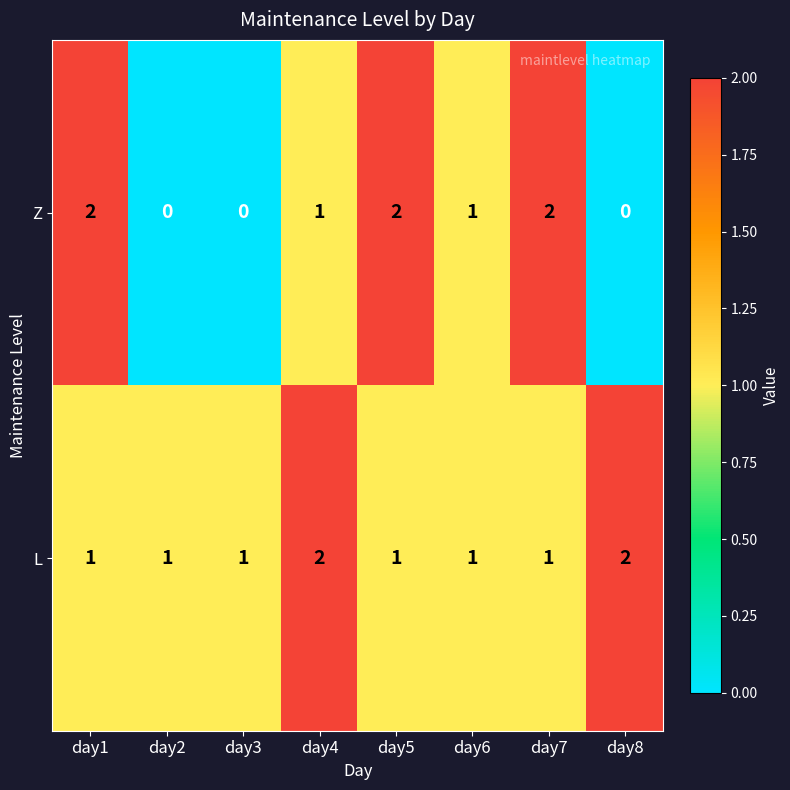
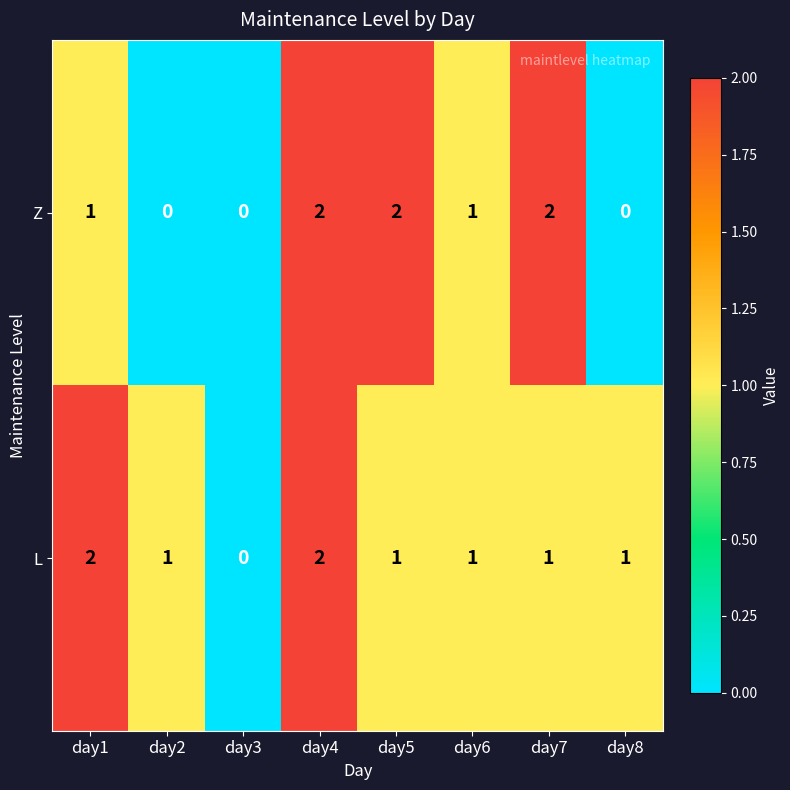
Z, day1: 2 -> 1
Z, day4: 1 -> 2
L, day1: 1 -> 2
L, day3: 1 -> 0
L, day8: 2 -> 1
